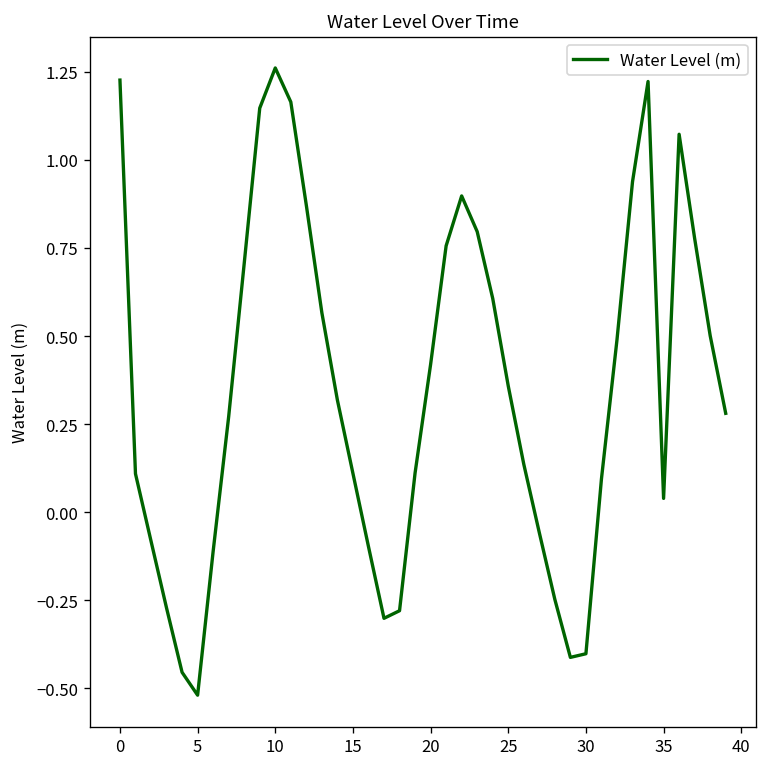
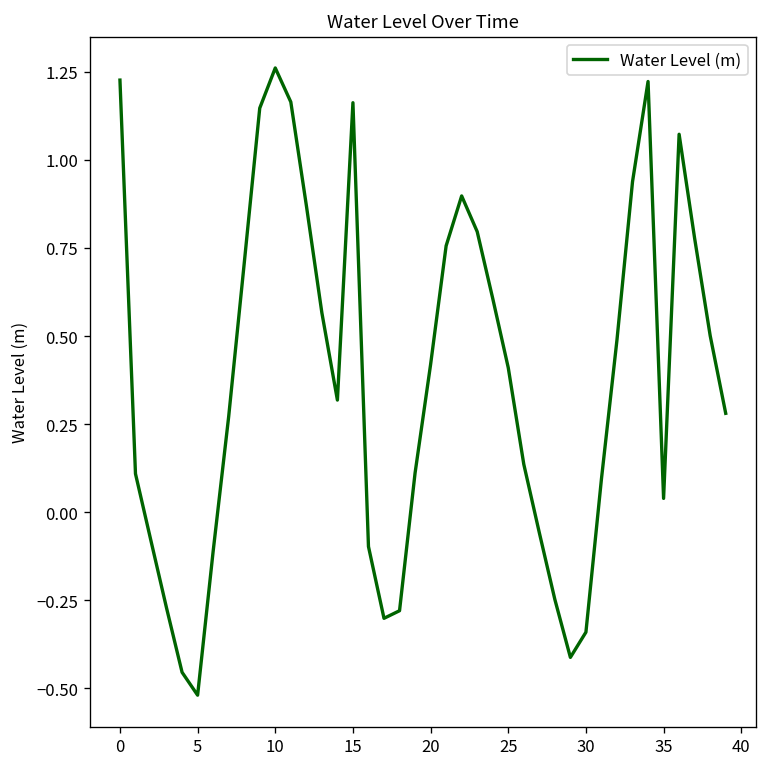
15: 0.11 -> 1.16
25: 0.36 -> 0.41
30: -0.40 -> -0.34
